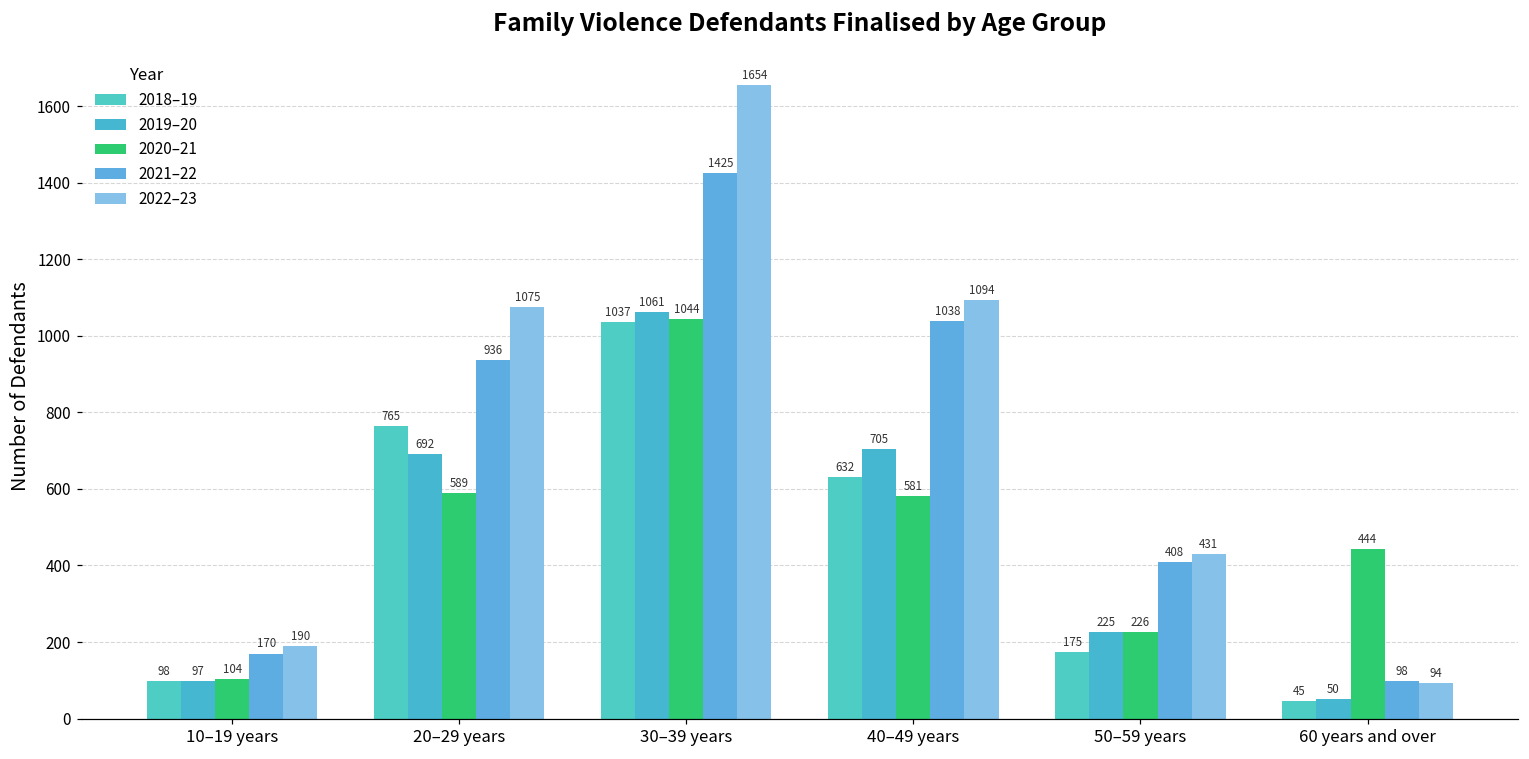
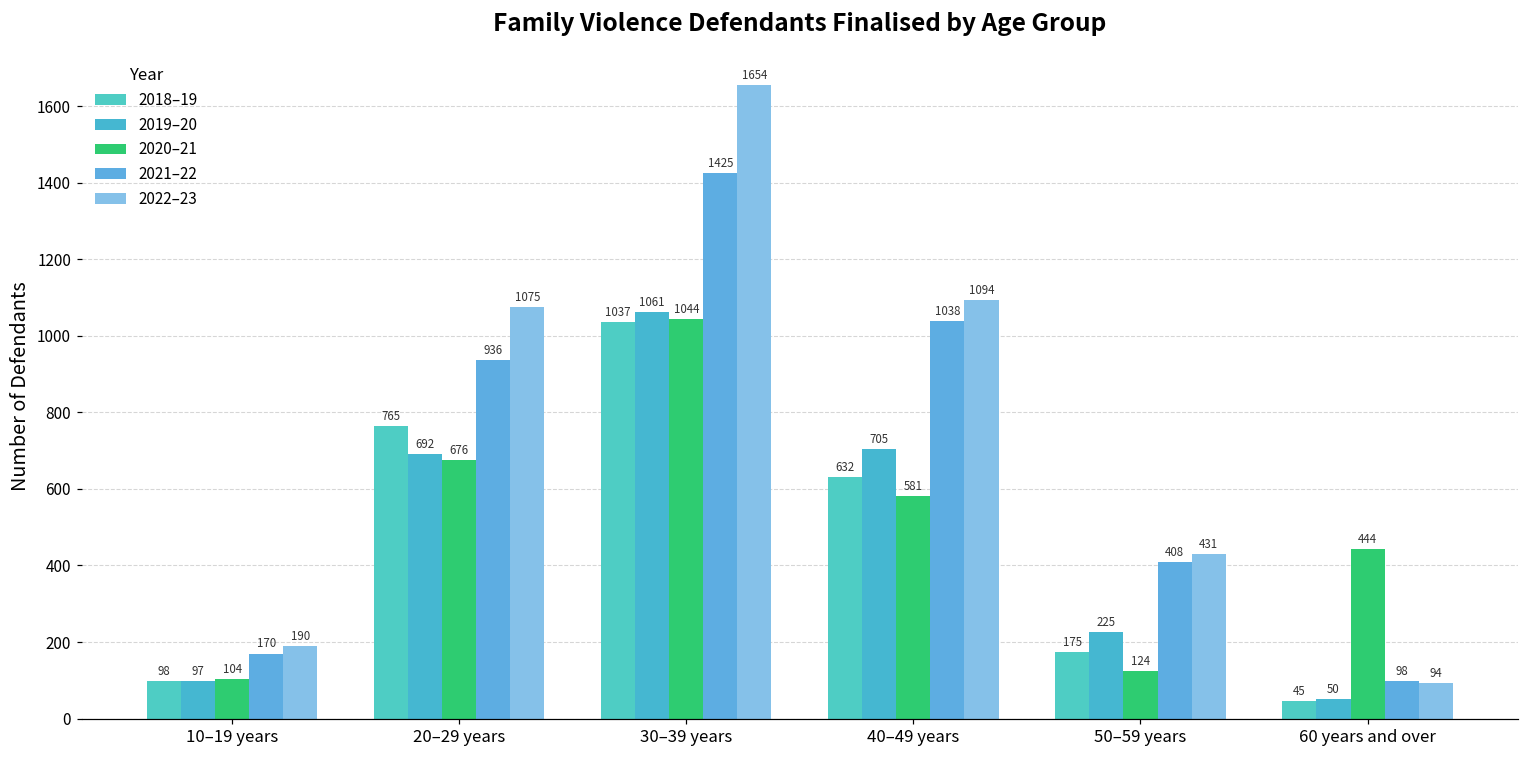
2020–21, 20–29 years: 589 -> 676
2020–21, 50–59 years: 226 -> 124
